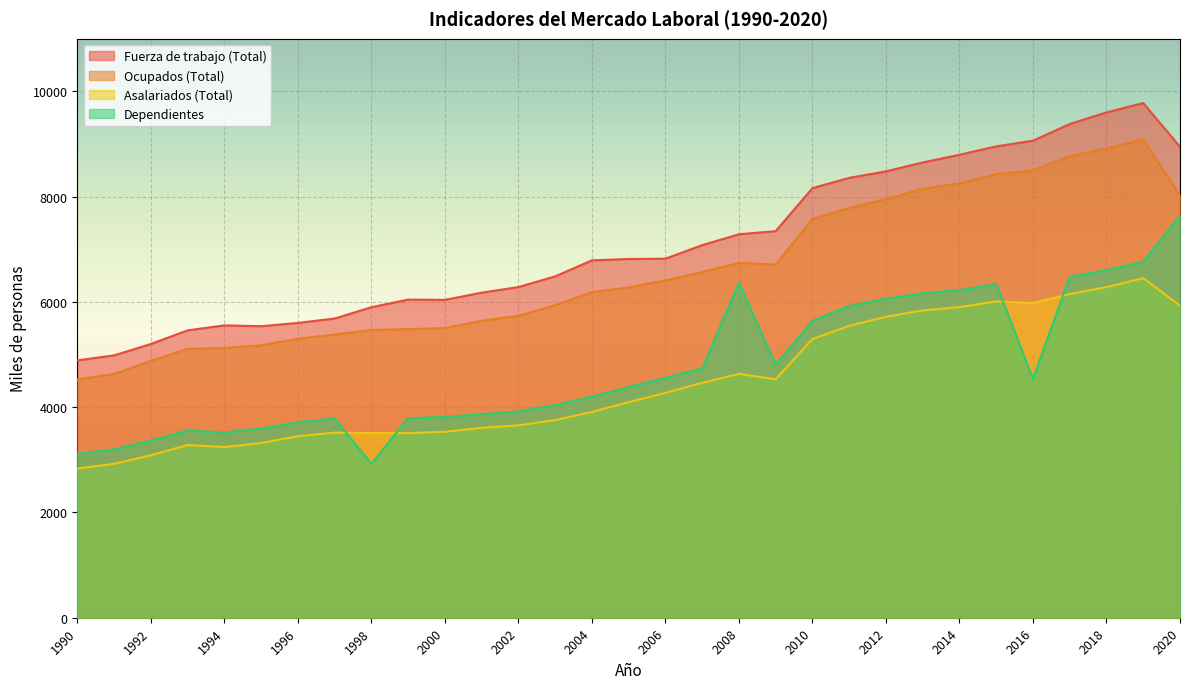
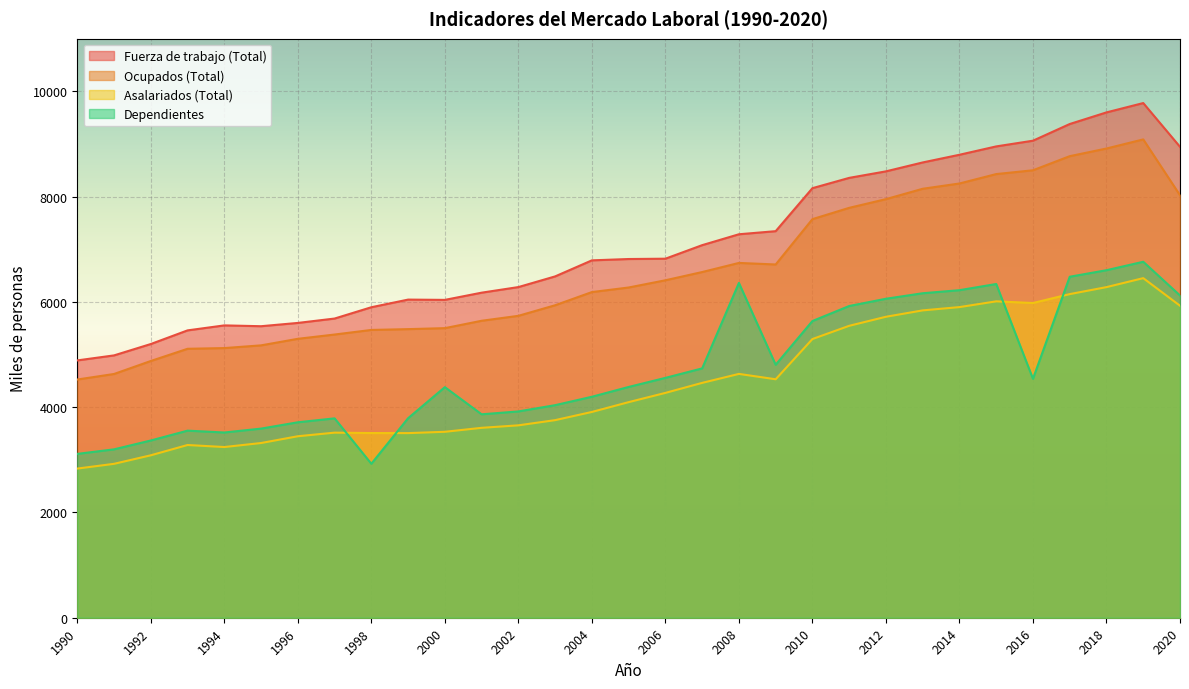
Dependientes, 2000: 3800 -> 4400
Dependientes, 2020: 7600 -> 6100
